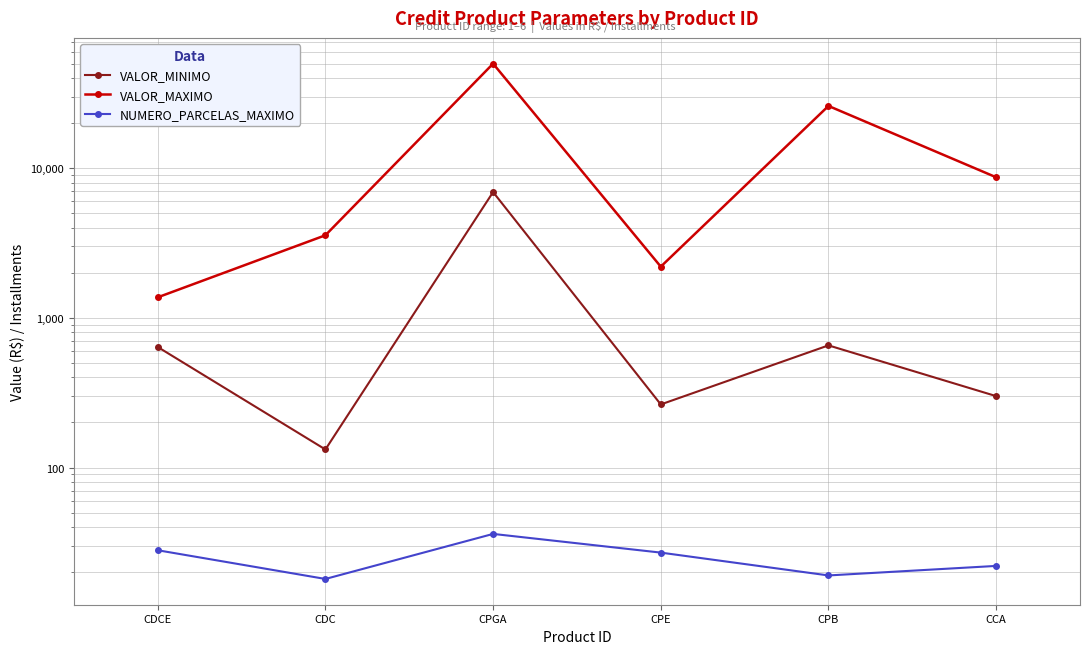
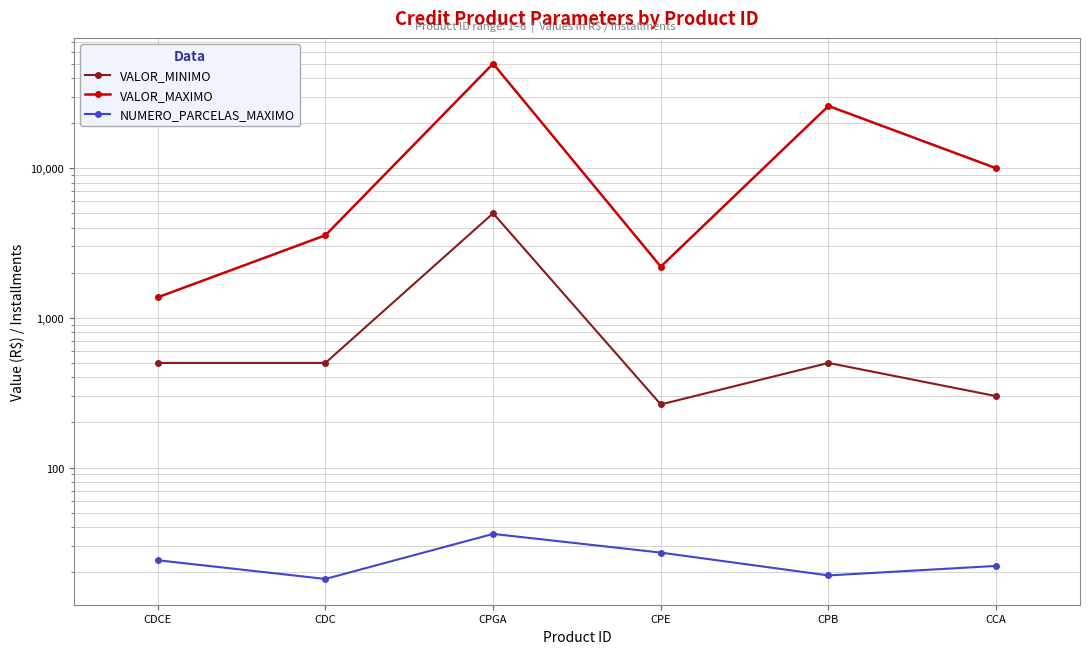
VALOR_MINIMO, CDCE: 640 -> 500
NUMERO_PARCELAS_MAXIMO, CDCE: 28 -> 24
VALOR_MINIMO, CDC: 130 -> 500
VALOR_MINIMO, CPGA: 7,000 -> 5,000
VALOR_MINIMO, CPB: 700 -> 500
VALOR_MAXIMO, CCA: 9,000 -> 10,000
